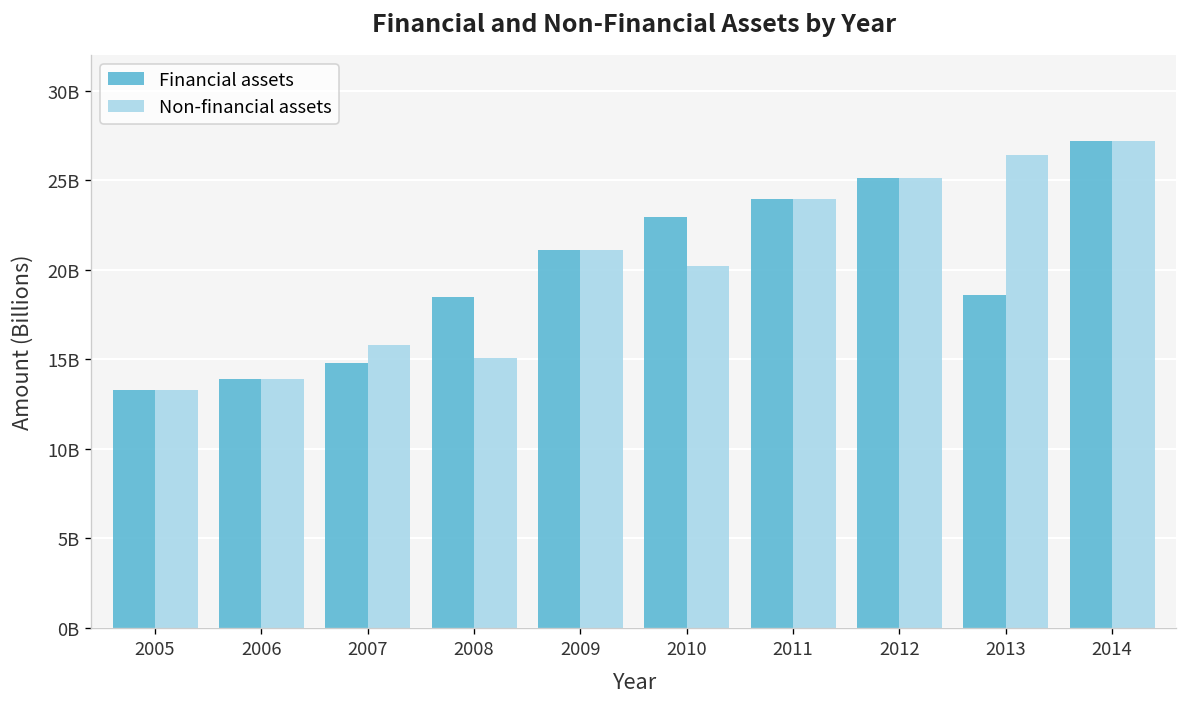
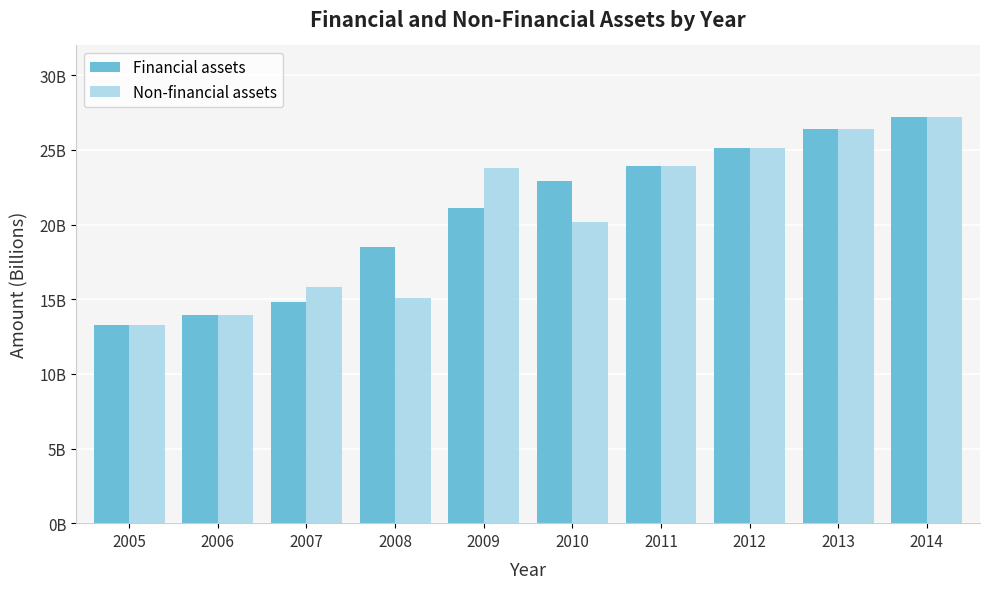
Non-financial assets, 2009: 21100000000 -> 23800000000
Financial assets, 2013: 18600000000 -> 26400000000
